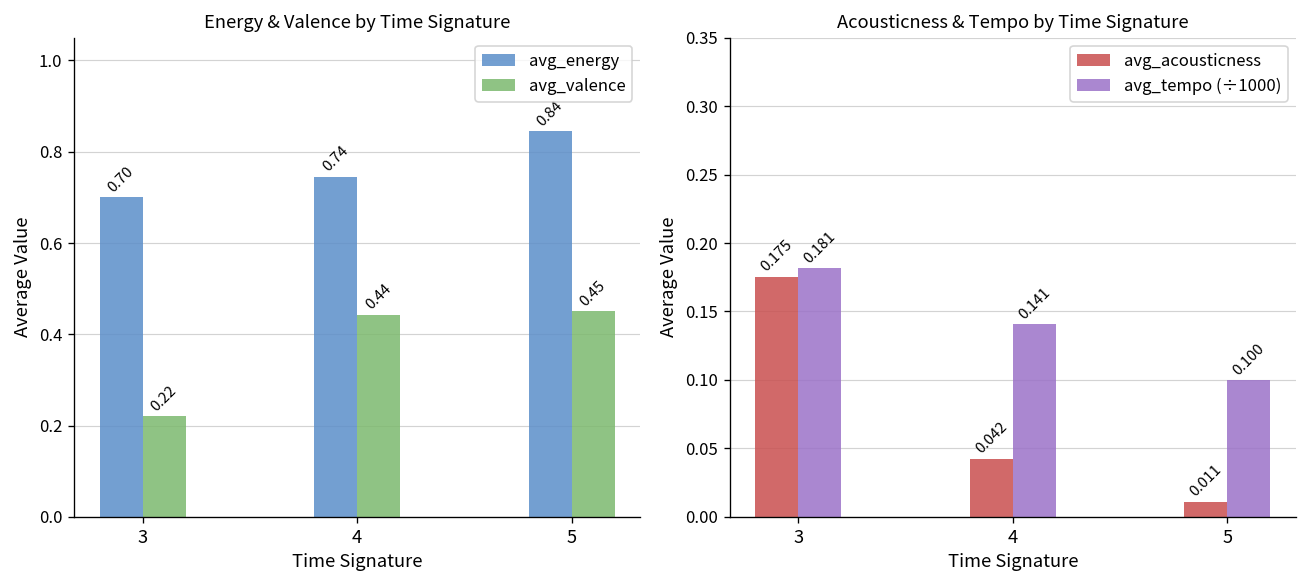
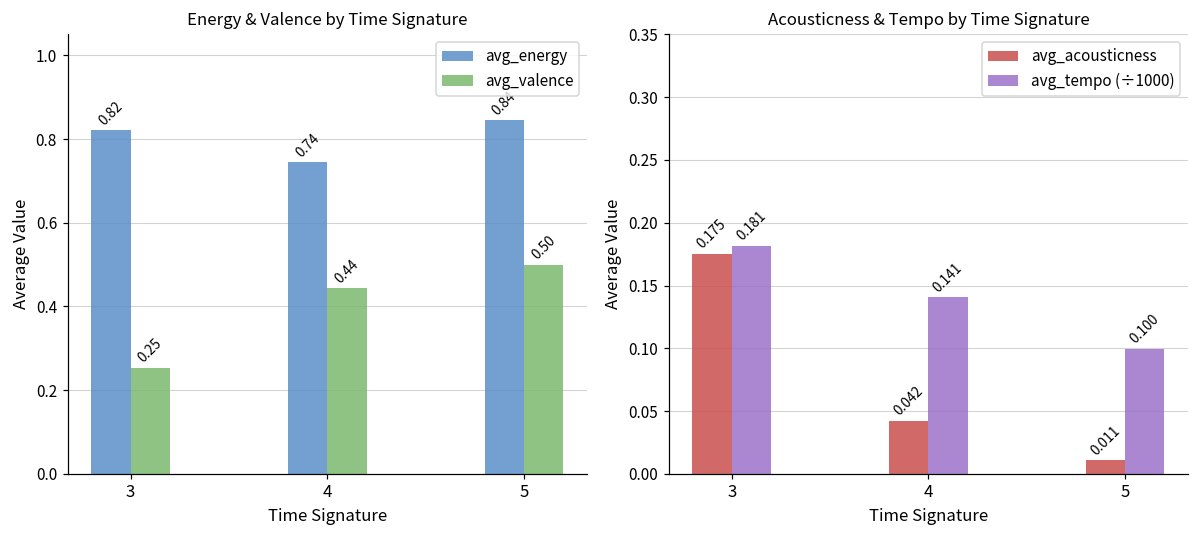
Energy & Valence by Time Signature, avg_energy, 3: 0.70 -> 0.82
Energy & Valence by Time Signature, avg_valence, 3: 0.22 -> 0.25
Energy & Valence by Time Signature, avg_valence, 5: 0.45 -> 0.50
